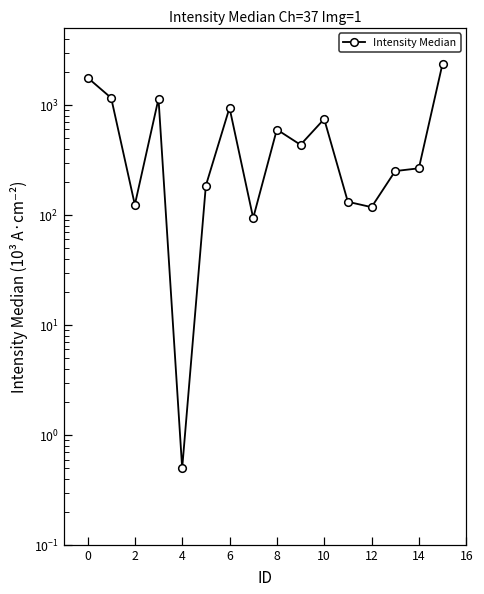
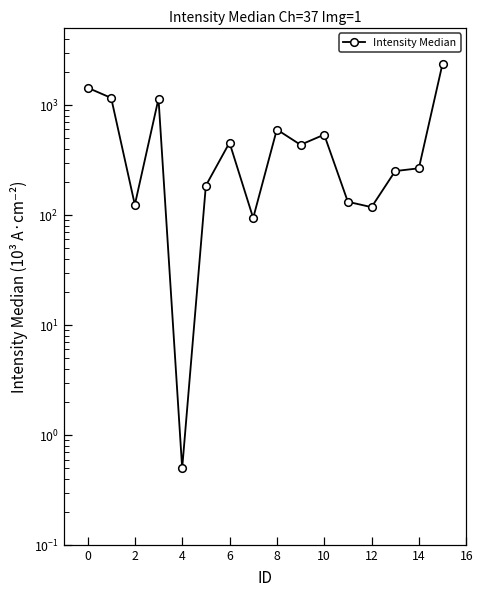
0: 1800 -> 1400
6: 900 -> 500
10: 700 -> 500
